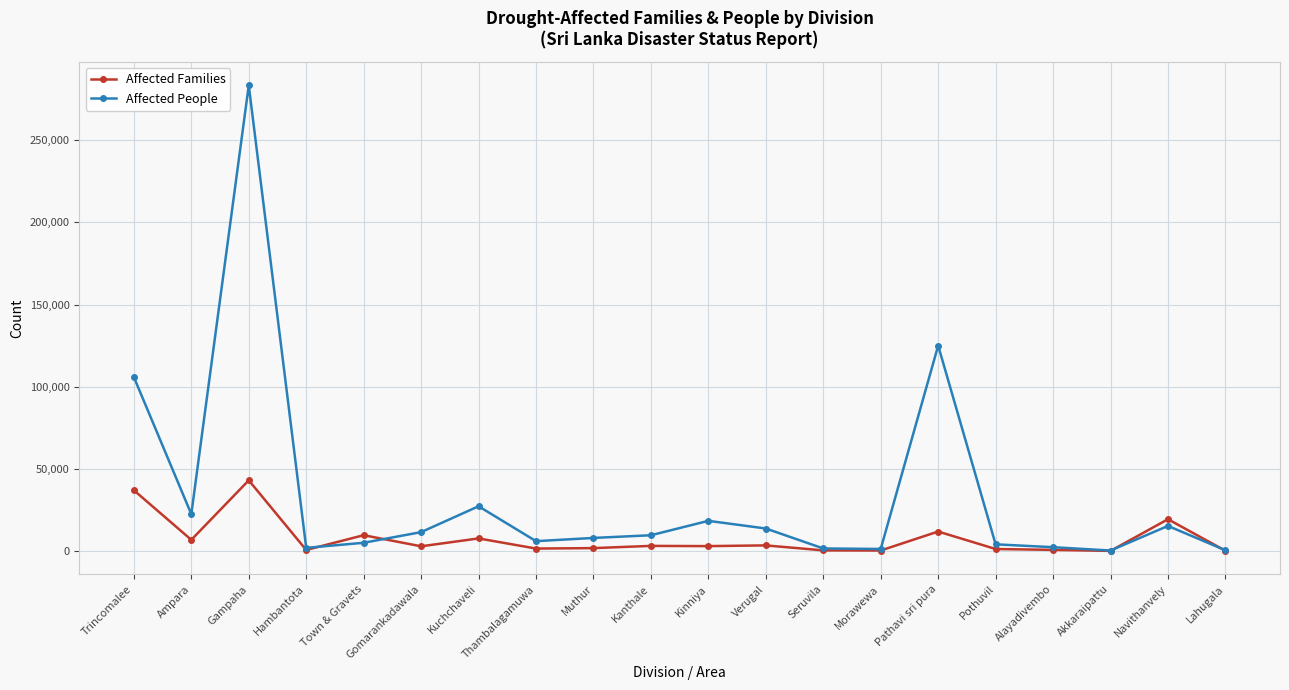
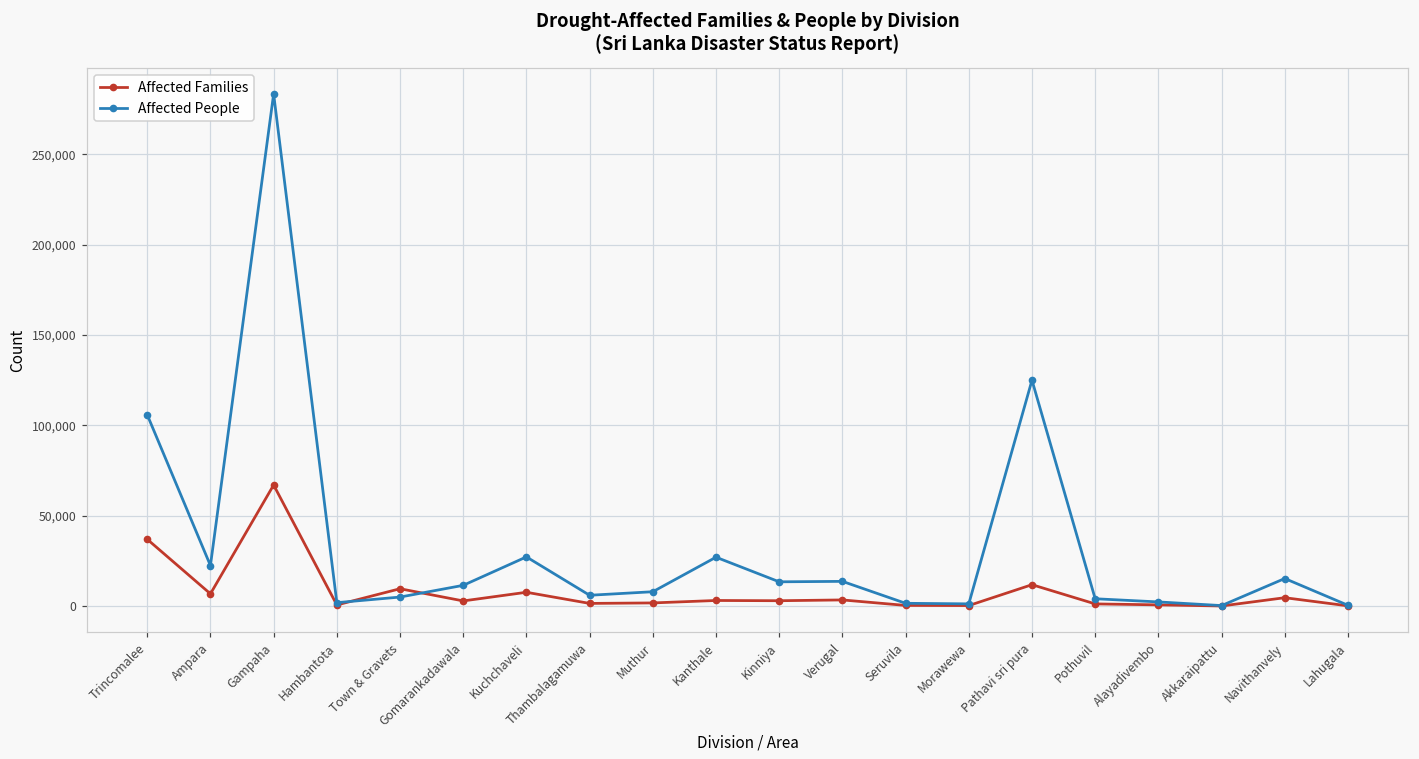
Affected Families, Gampaha: 43,000 -> 67,000
Affected People, Kanthale: 10,000 -> 27,000
Affected People, Kinniya: 18,000 -> 13,000
Affected Families, Navithanvely: 19,000 -> 5,000
